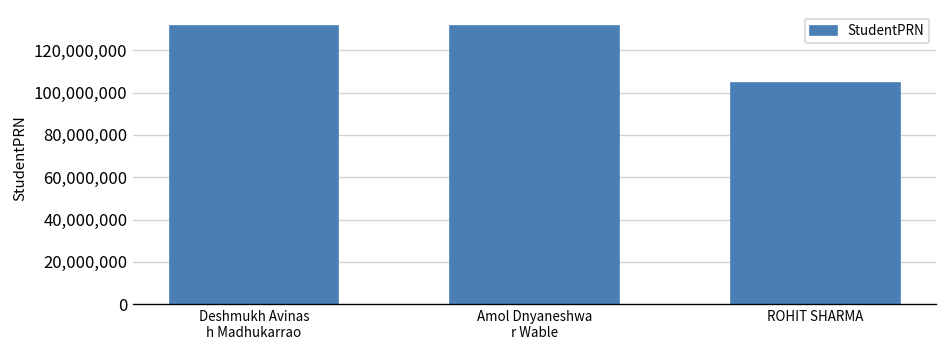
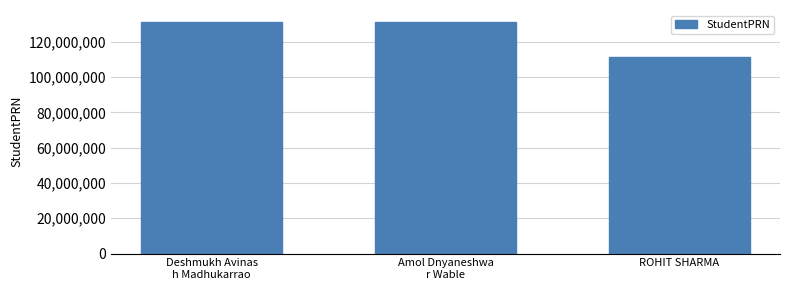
ROHIT SHARMA: 105,000,000 -> 111,000,000
